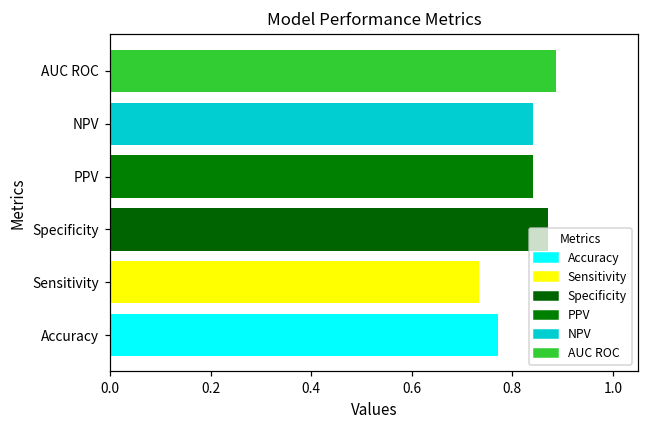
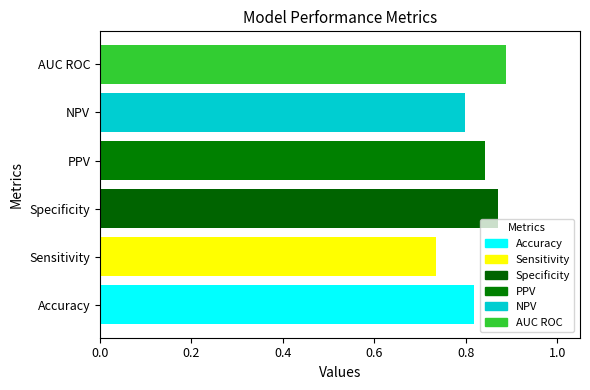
NPV: 0.84 -> 0.80
Accuracy: 0.77 -> 0.82
